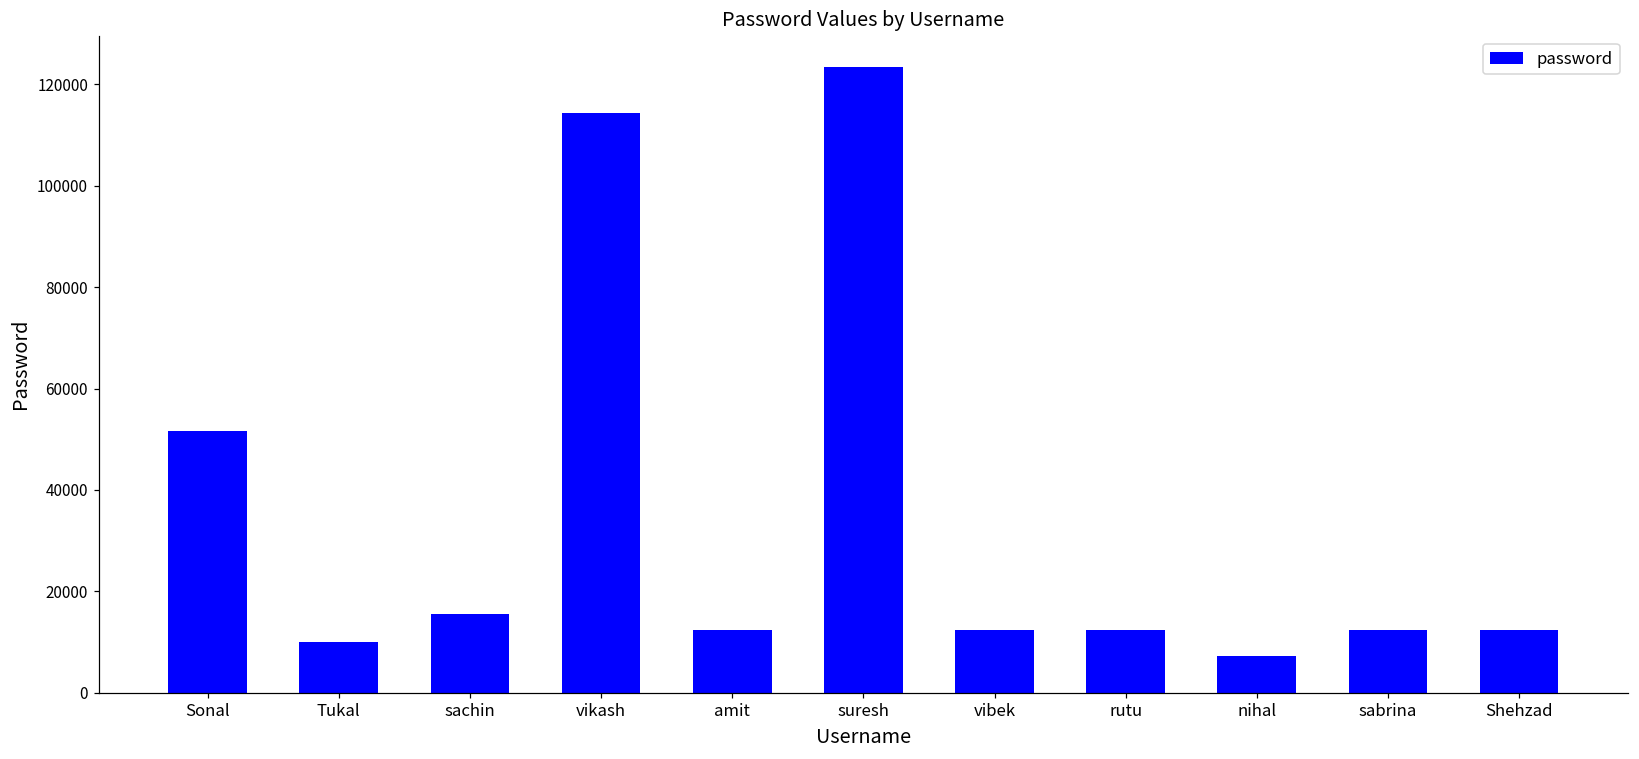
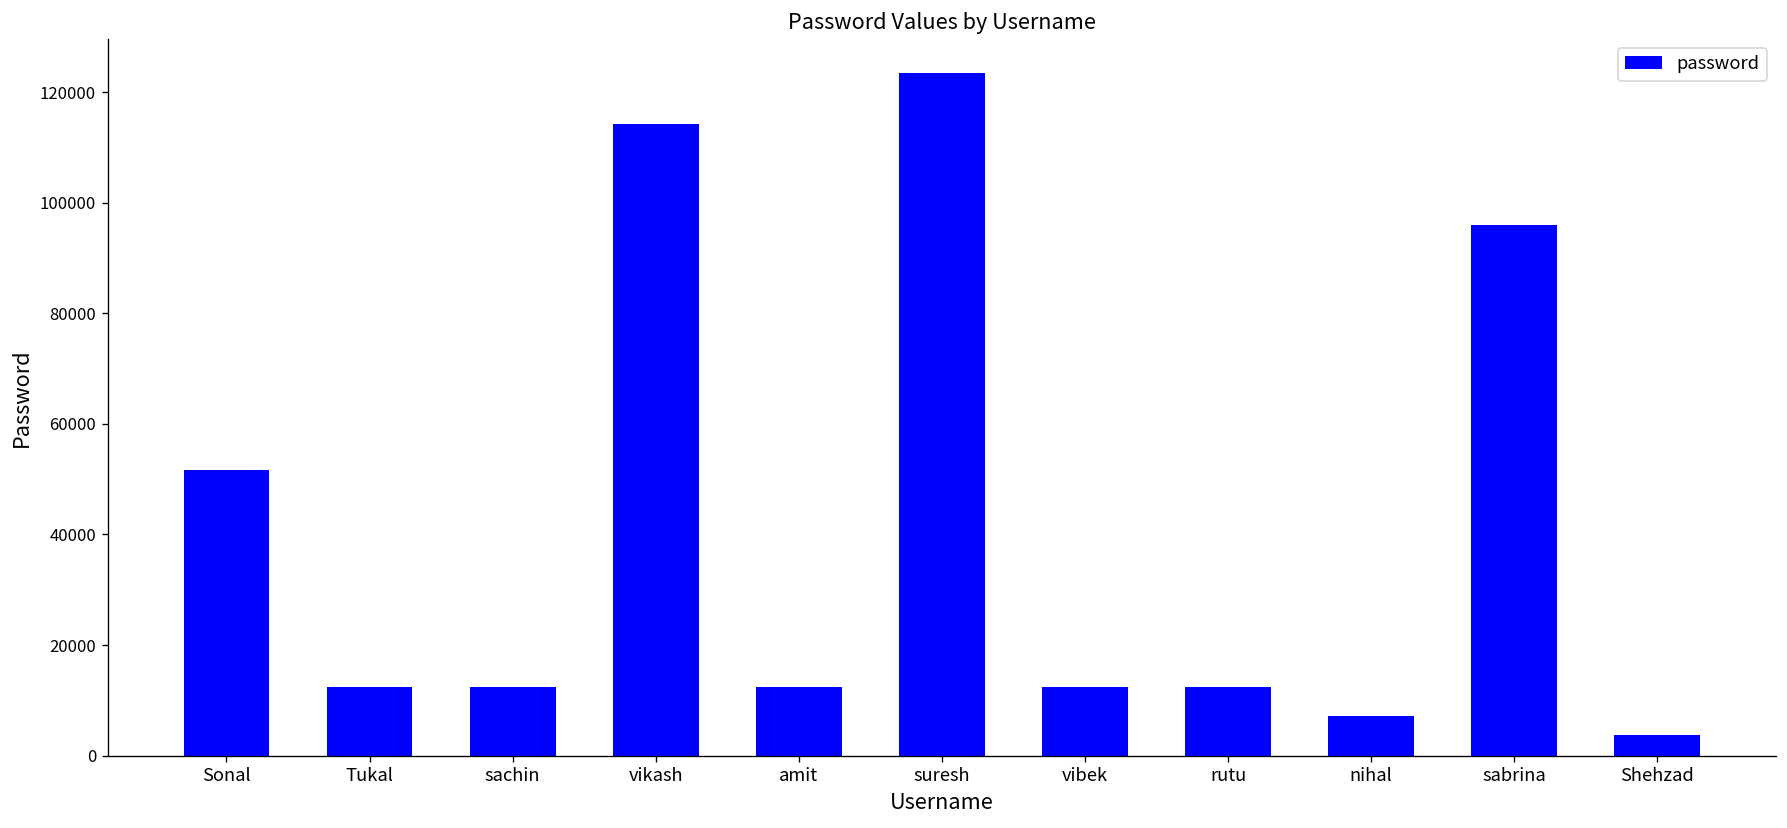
Tukal: 10000 -> 12000
sachin: 16000 -> 12000
sabrina: 12000 -> 96000
Shehzad: 12000 -> 4000
